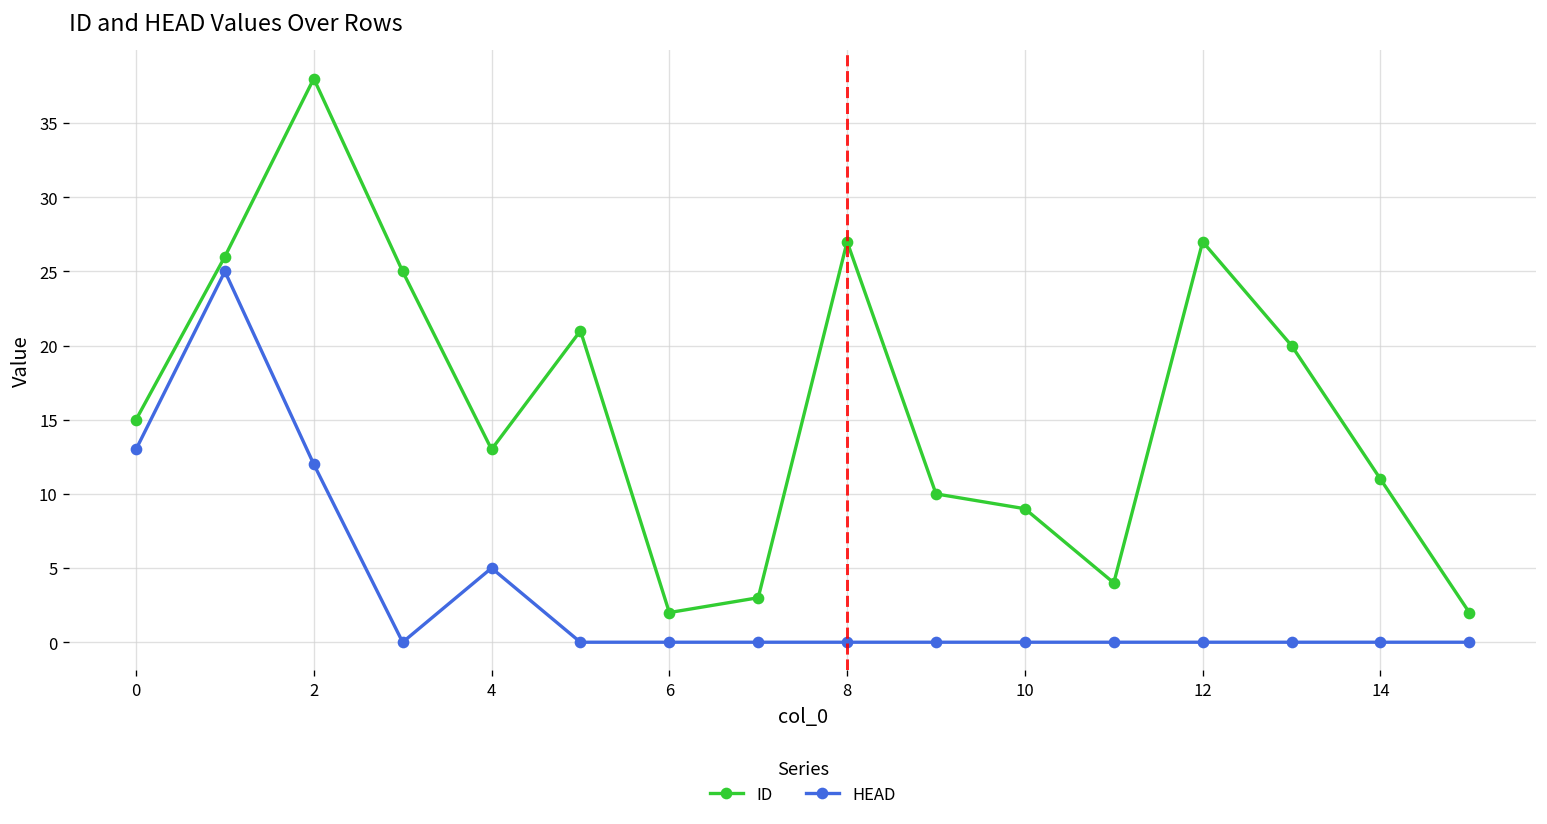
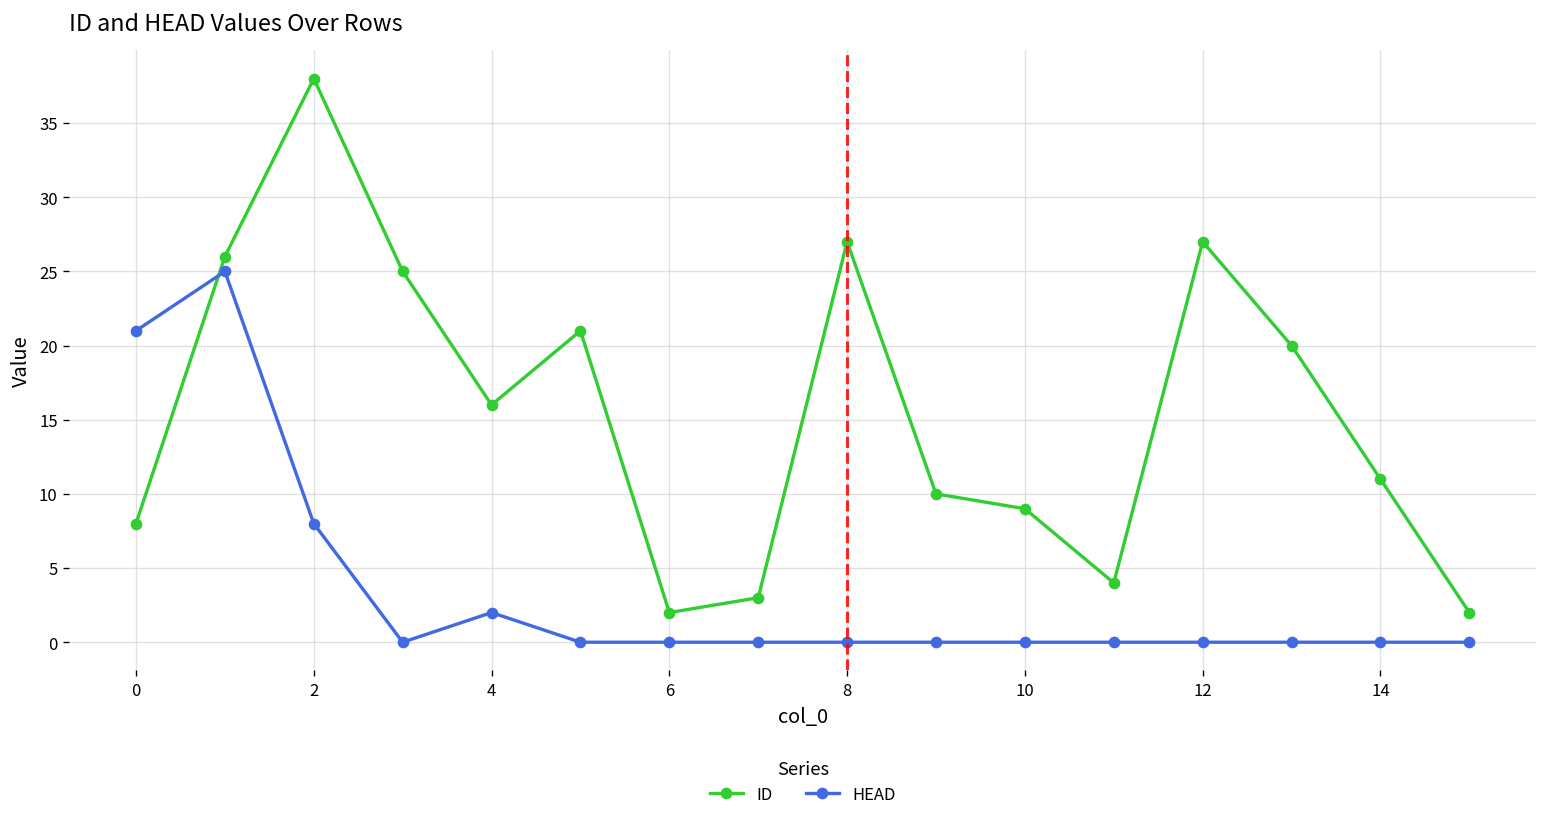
ID, 0: 15 -> 8
HEAD, 0: 13 -> 21
HEAD, 2: 12 -> 8
ID, 4: 13 -> 16
HEAD, 4: 5 -> 2
